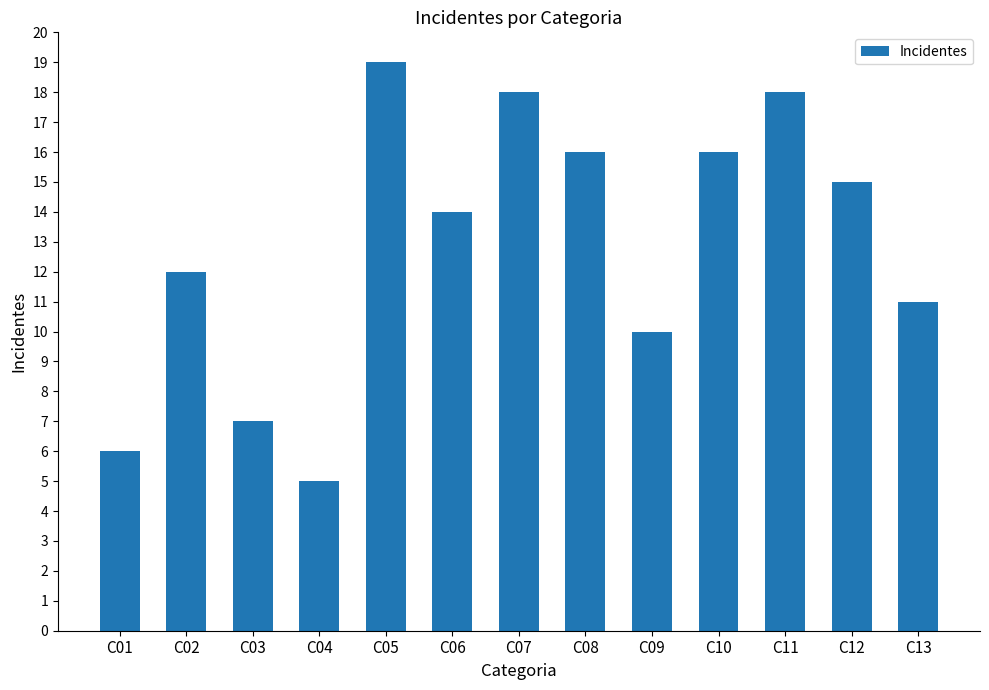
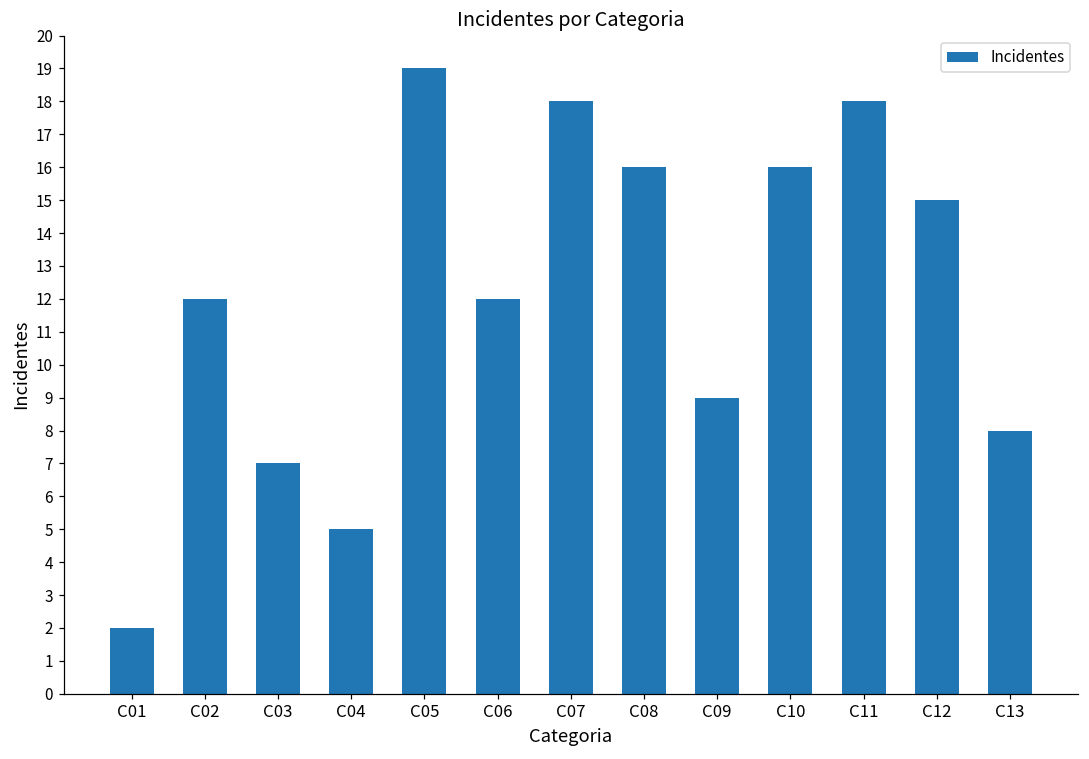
C01: 6 -> 2
C06: 14 -> 12
C09: 10 -> 9
C13: 11 -> 8
